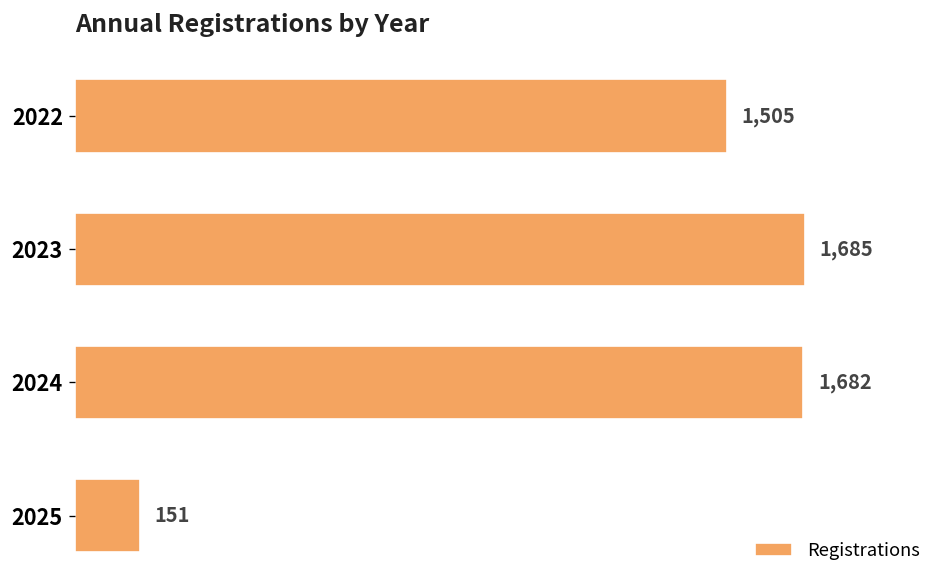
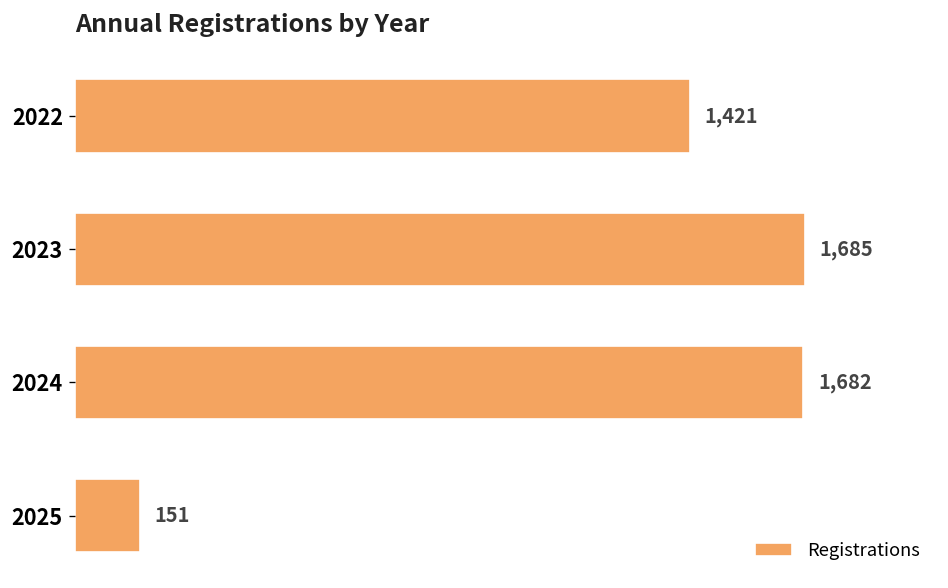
2022: 1,505 -> 1,421
